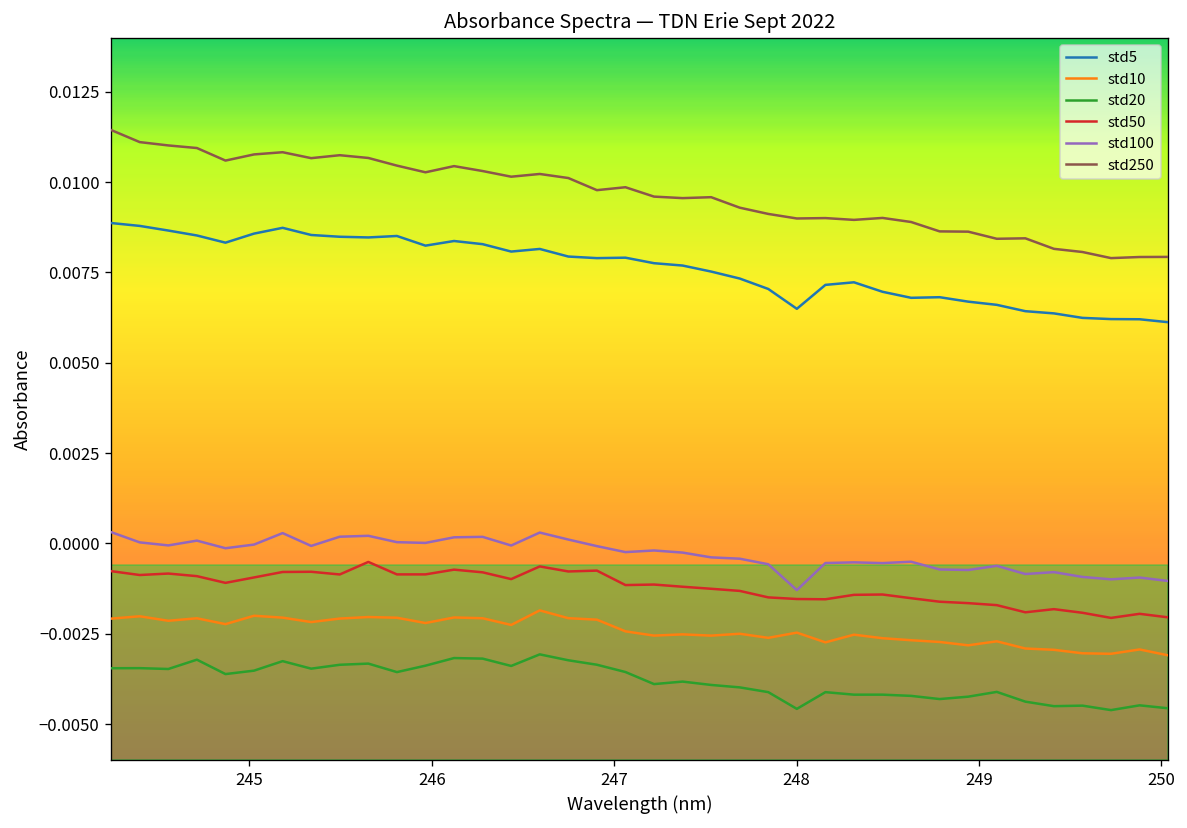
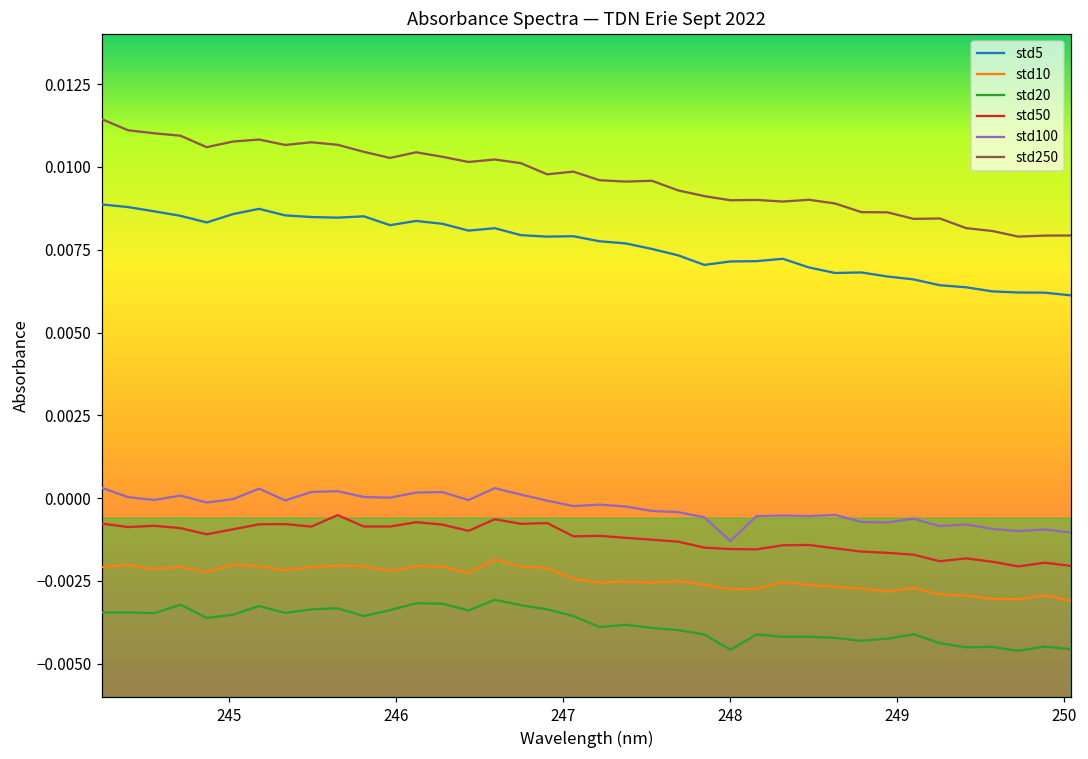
std5, 248: 0.0065 -> 0.0071
std10, 248: -0.0025 -> -0.0028
